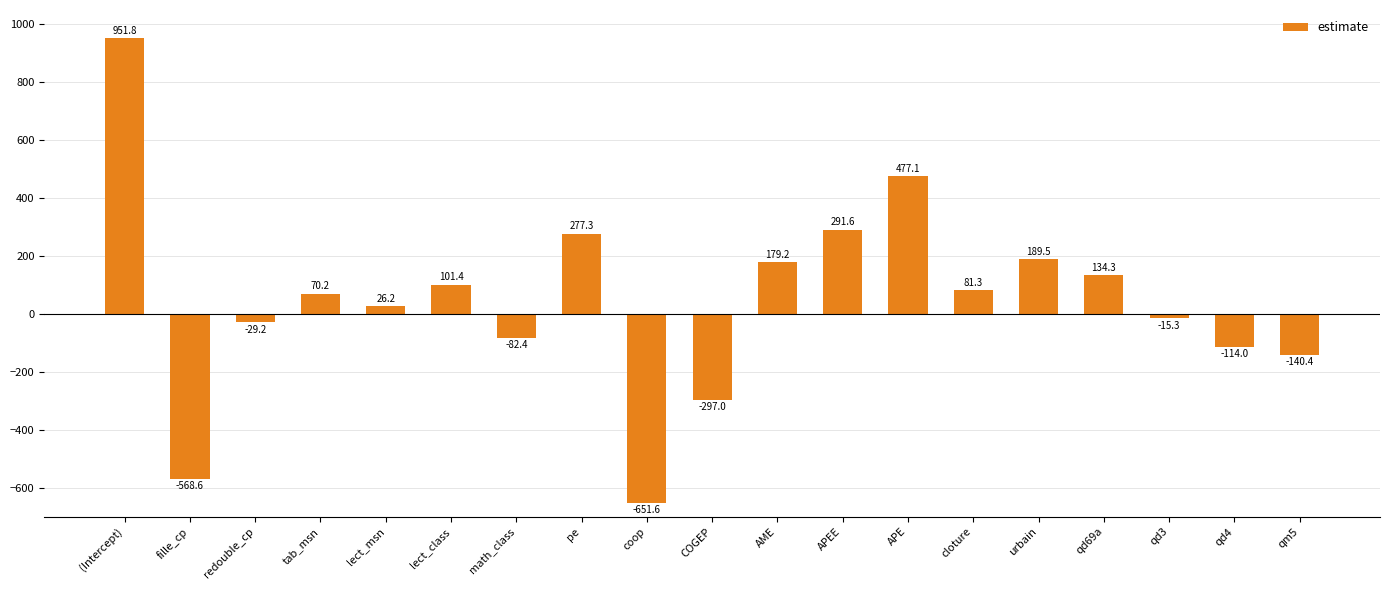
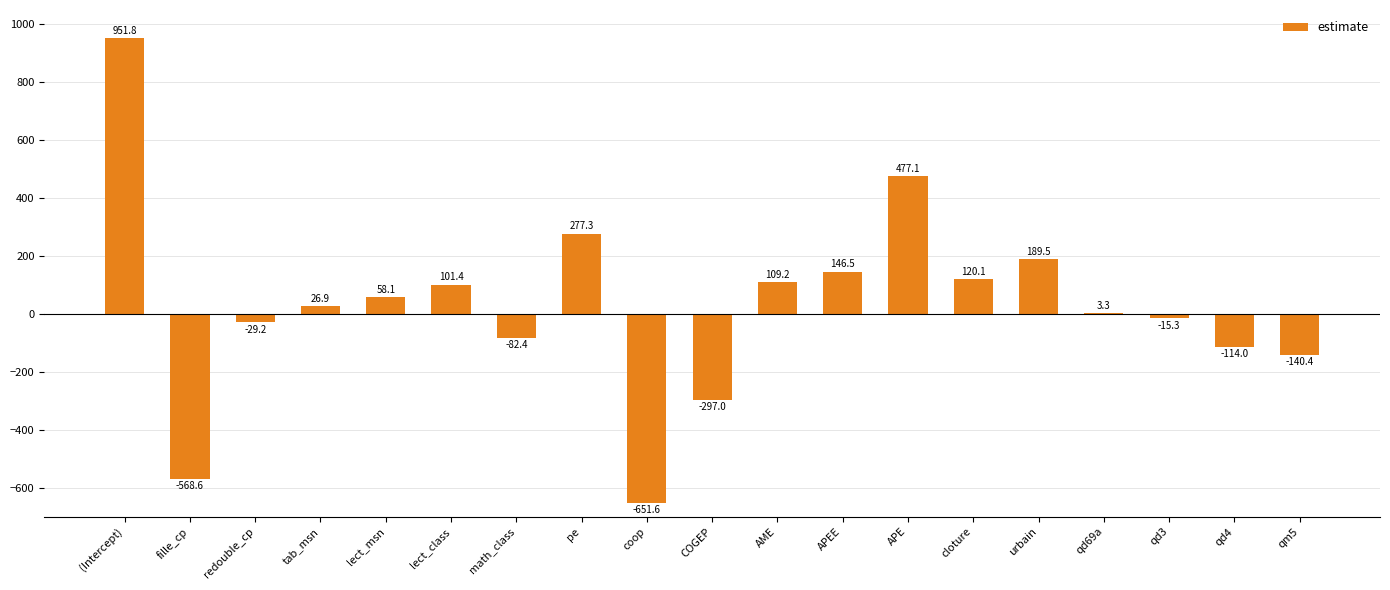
tab_msn: 70.2 -> 26.9
lect_msn: 26.2 -> 58.1
AME: 179.2 -> 109.2
APEE: 291.6 -> 146.5
cloture: 81.3 -> 120.1
qd69a: 134.3 -> 3.3
